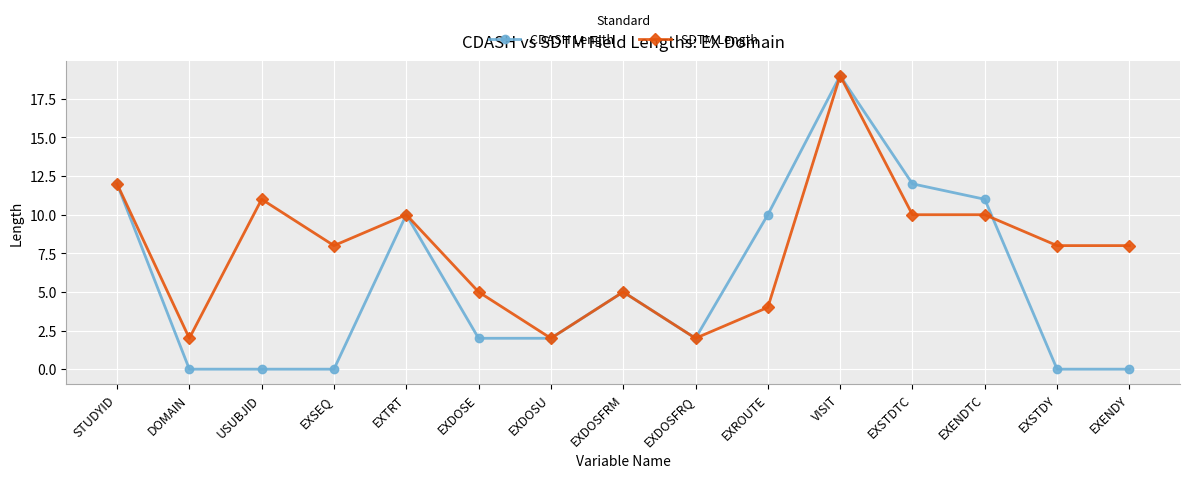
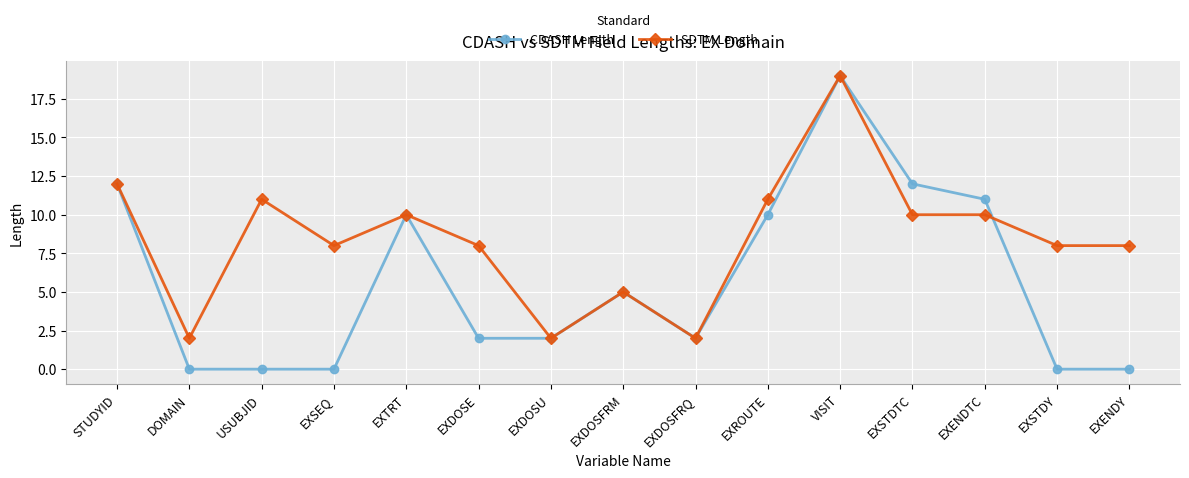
SDTM Length, EXDOSE: 5 -> 8
SDTM Length, EXROUTE: 4 -> 11
